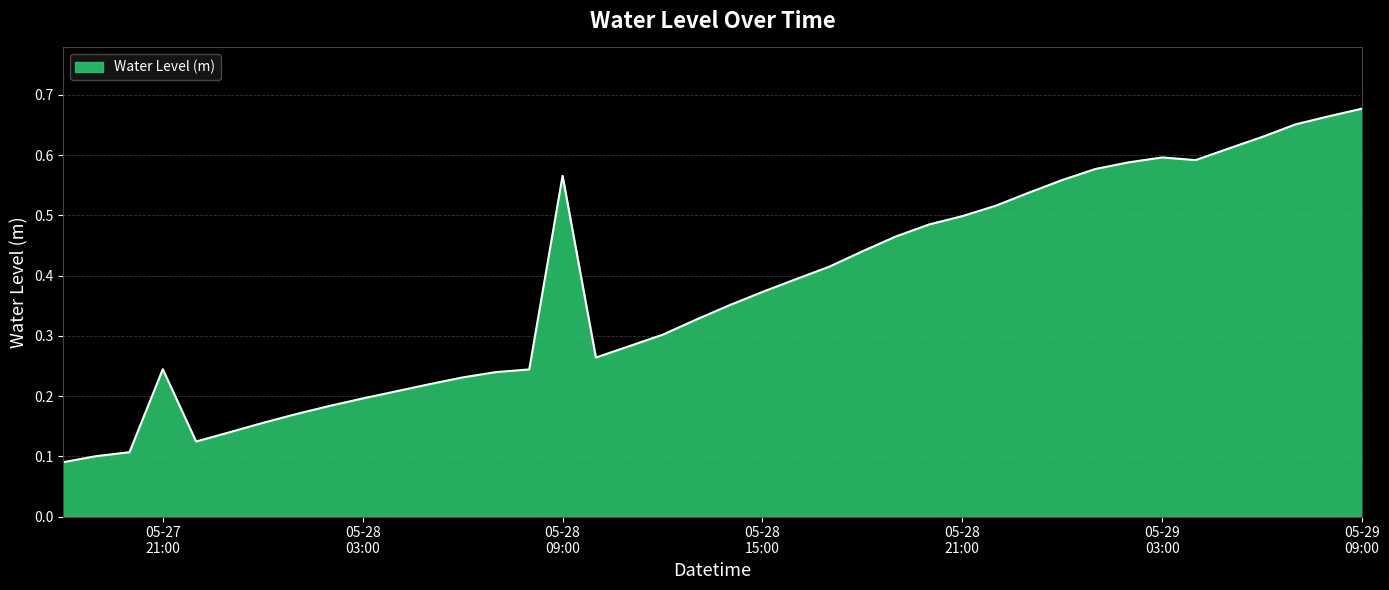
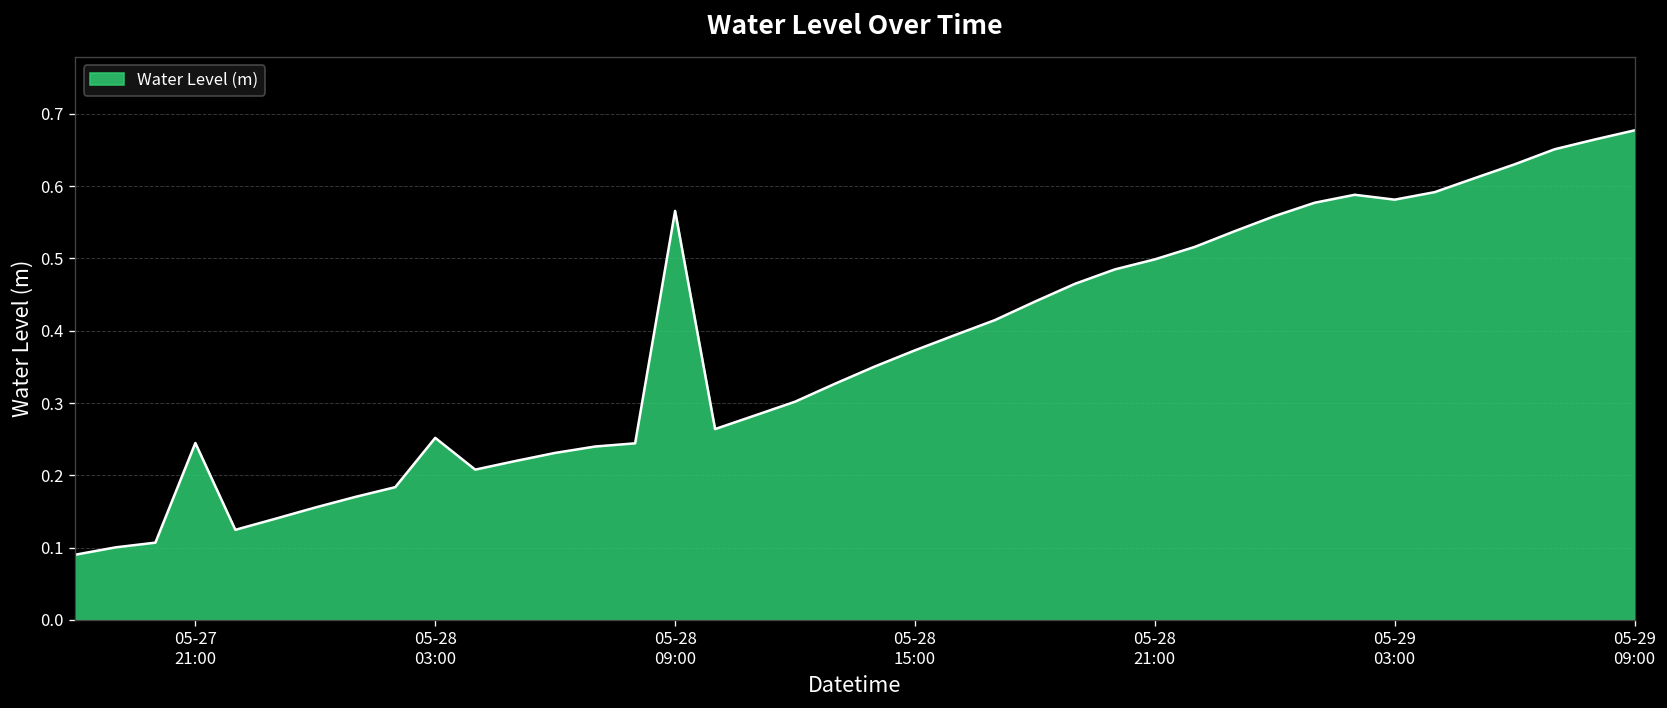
05-28 03:00: 0.20 -> 0.25
05-29 03:00: 0.60 -> 0.58
